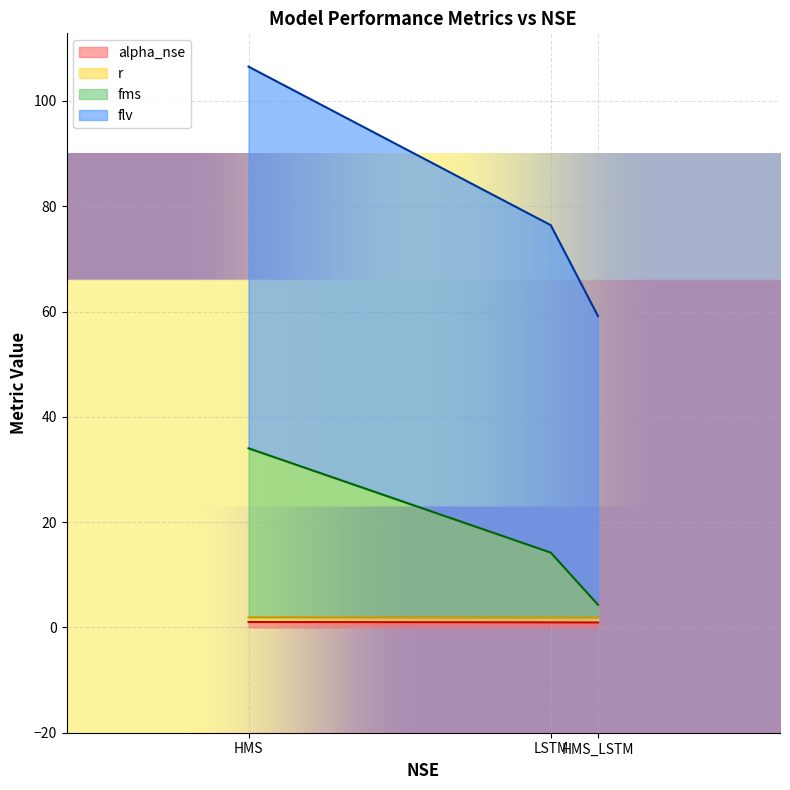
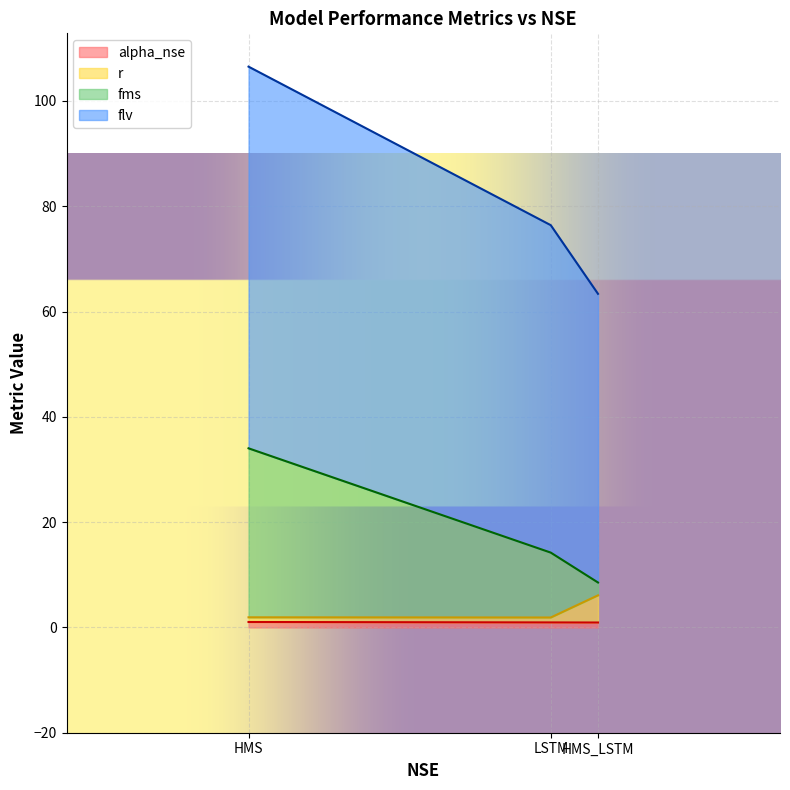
r, HMS_LSTM: 1 -> 5
